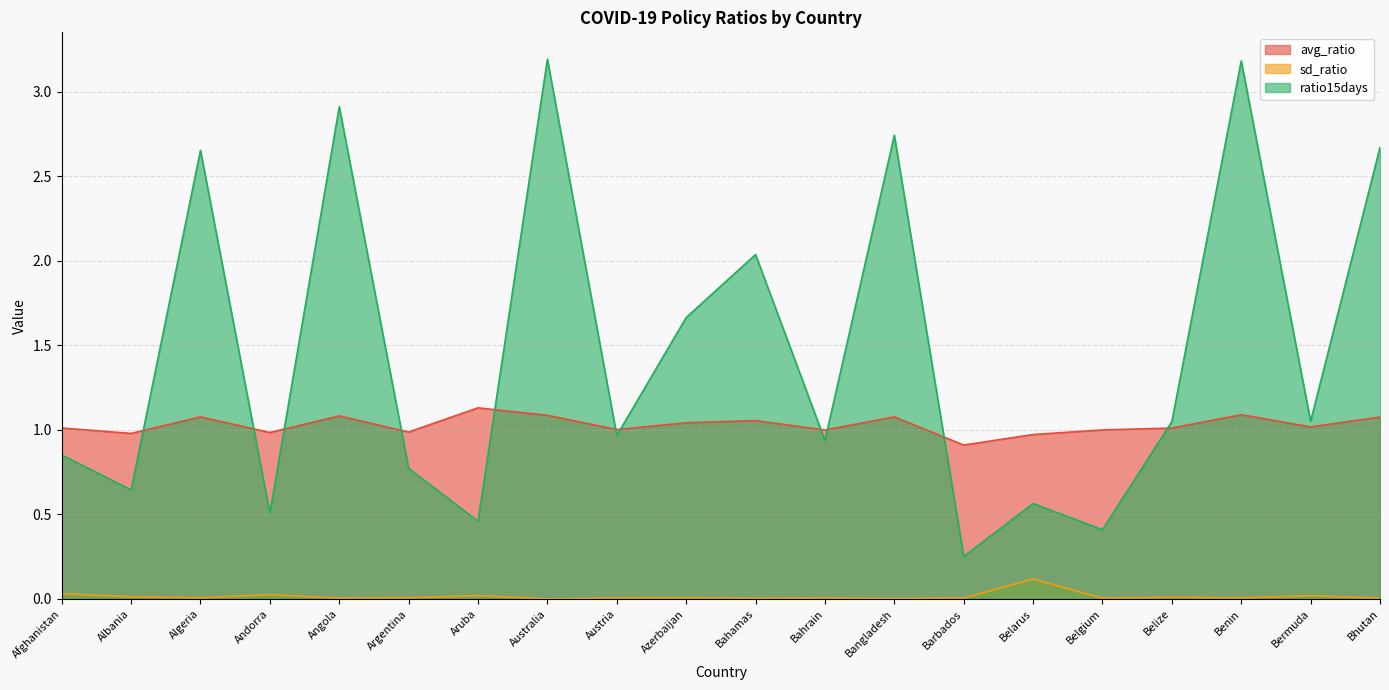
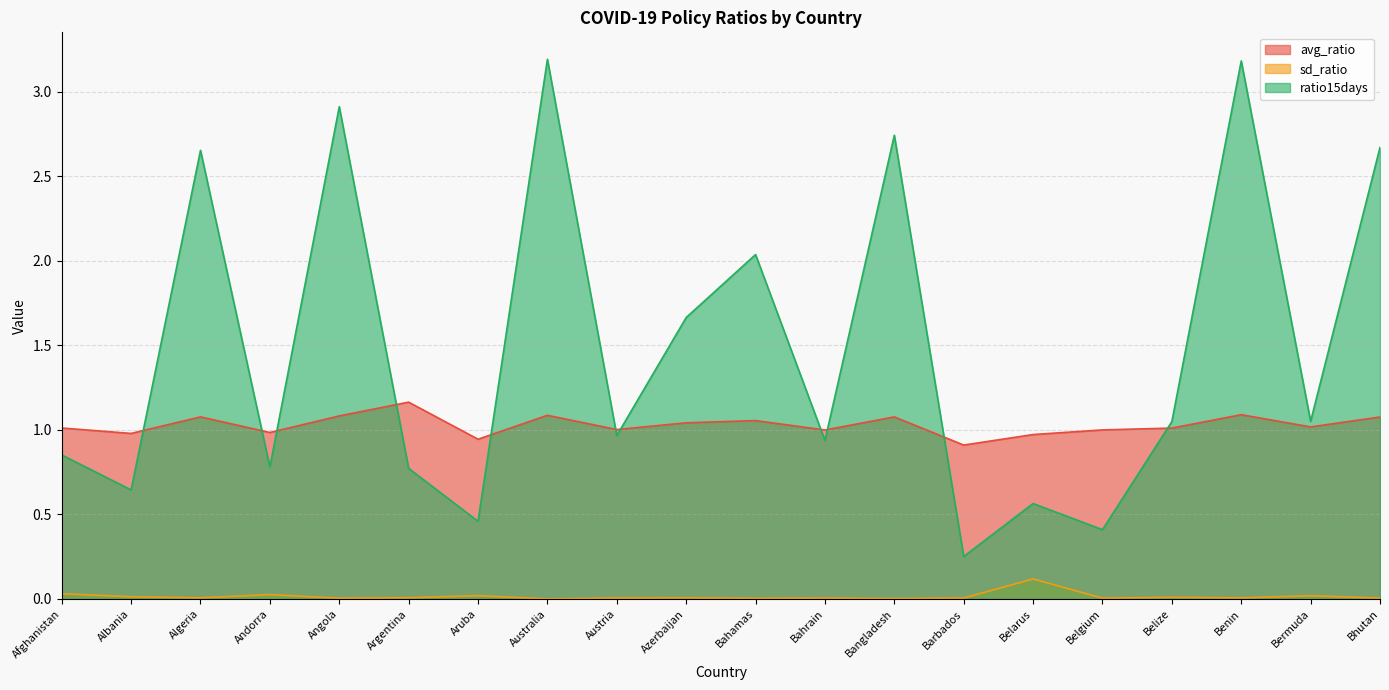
ratio15days, Andorra: 0.51 -> 0.78
avg_ratio, Argentina: 0.99 -> 1.16
avg_ratio, Aruba: 1.13 -> 0.94
